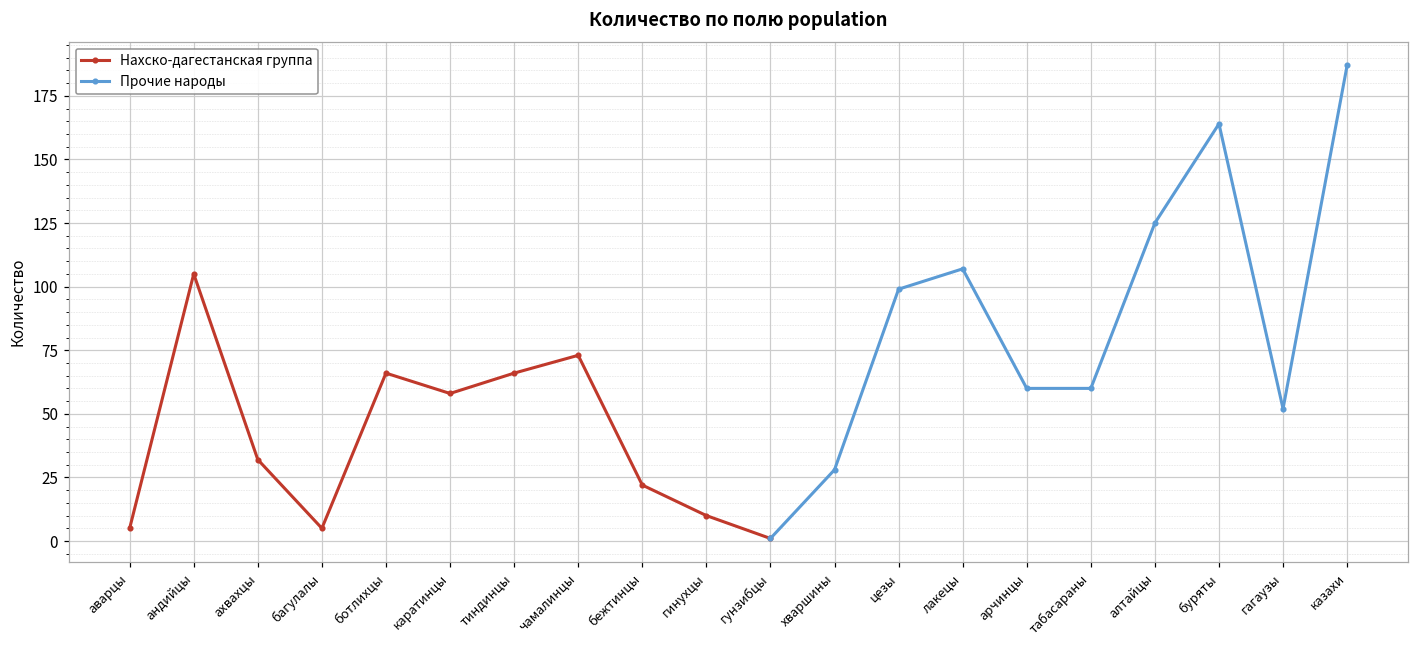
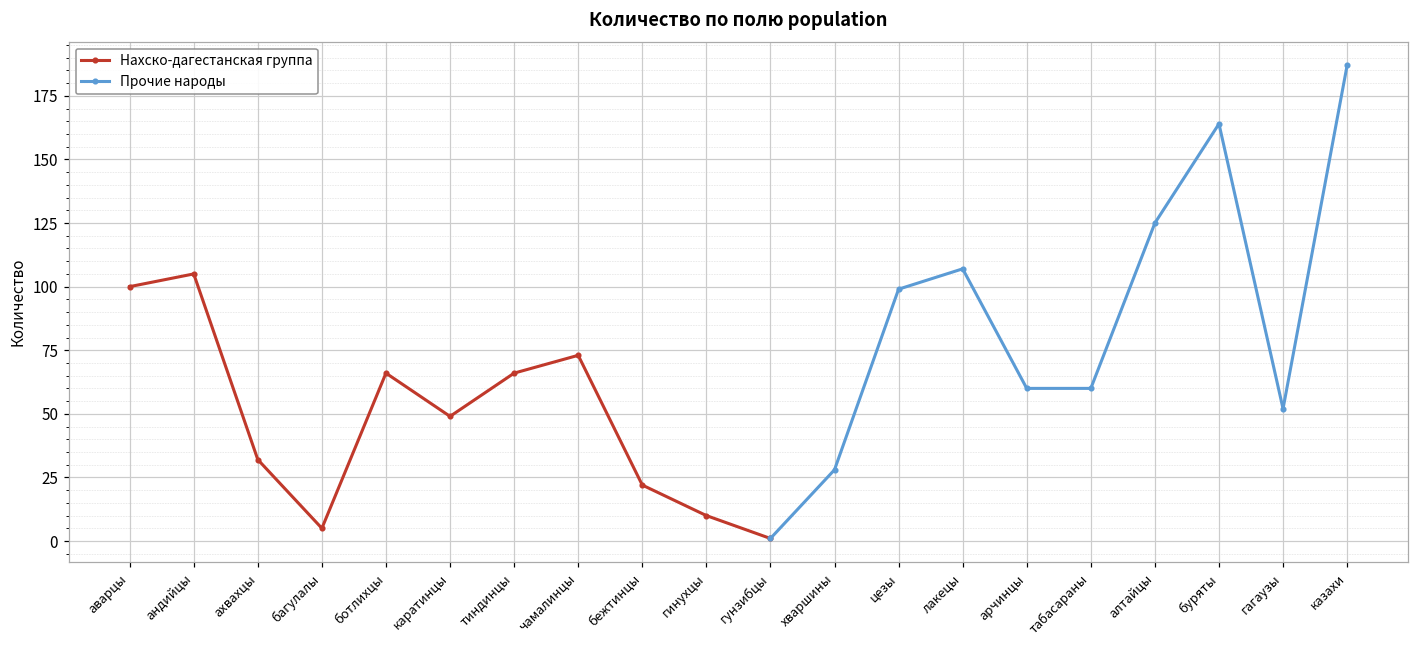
Нахско-дагестанская группа, аварцы: 5 -> 100
Нахско-дагестанская группа, каратинцы: 58 -> 49
